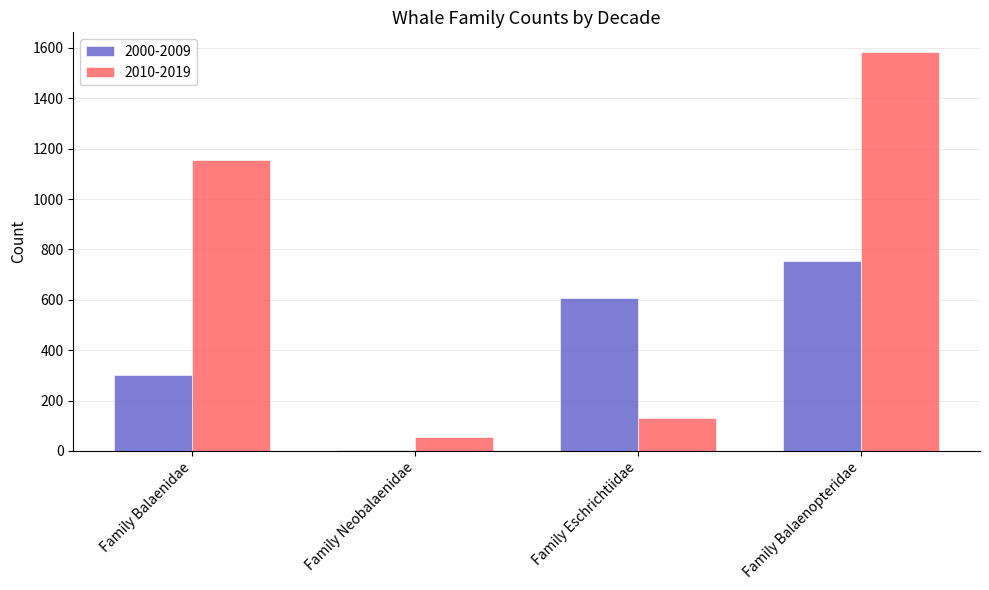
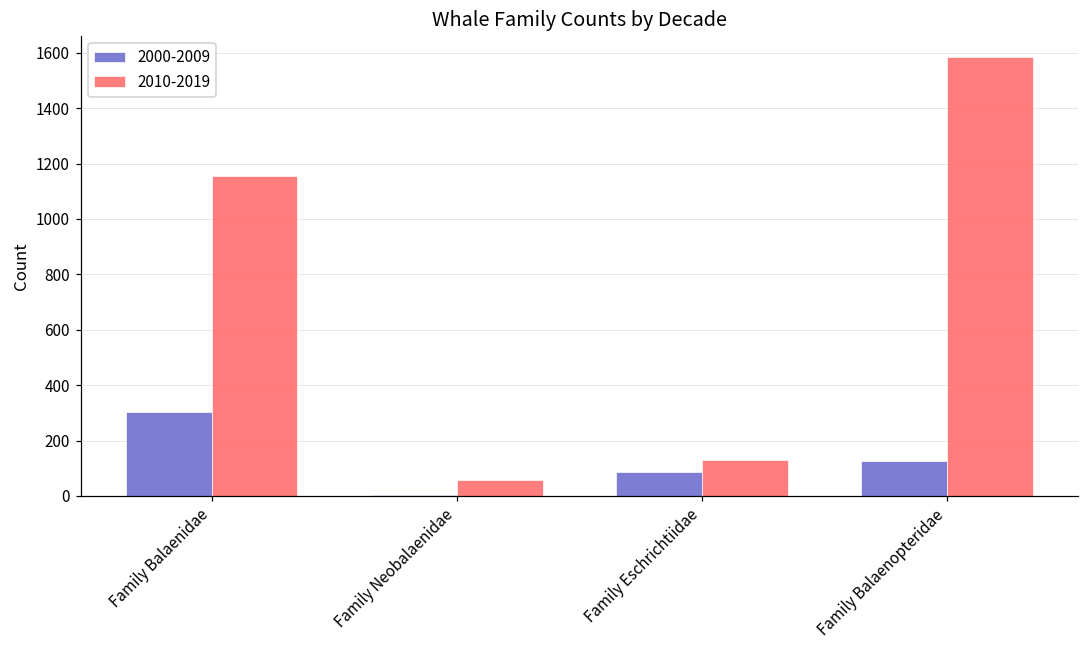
2000-2009, Family Eschrichtiidae: 610 -> 90
2000-2009, Family Balaenopteridae: 760 -> 130
